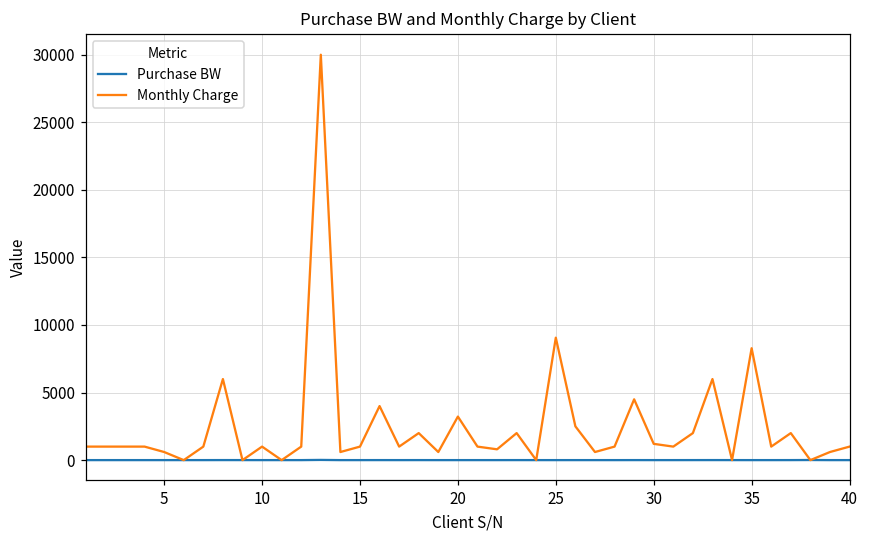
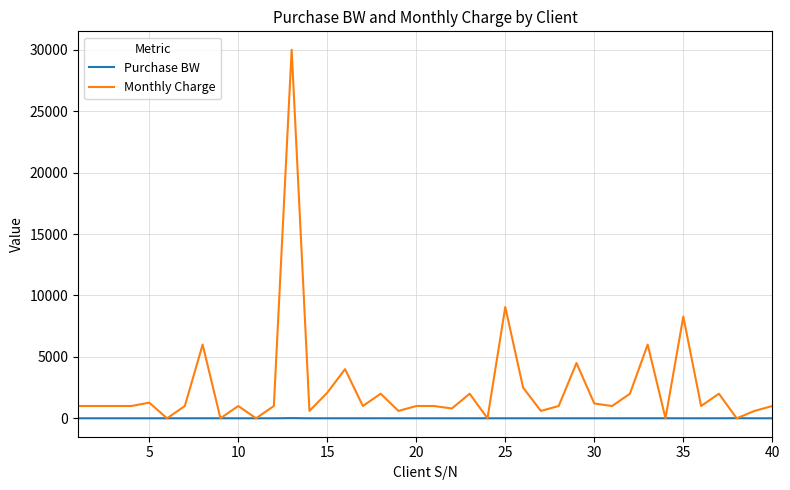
Monthly Charge, 5: 600 -> 1300
Monthly Charge, 15: 1000 -> 2100
Monthly Charge, 20: 3200 -> 1000
